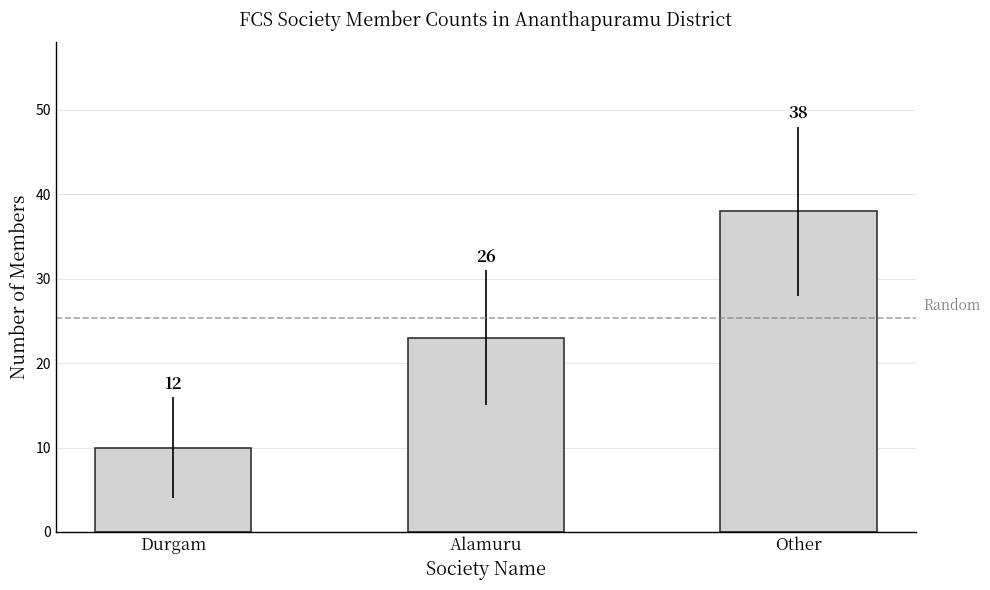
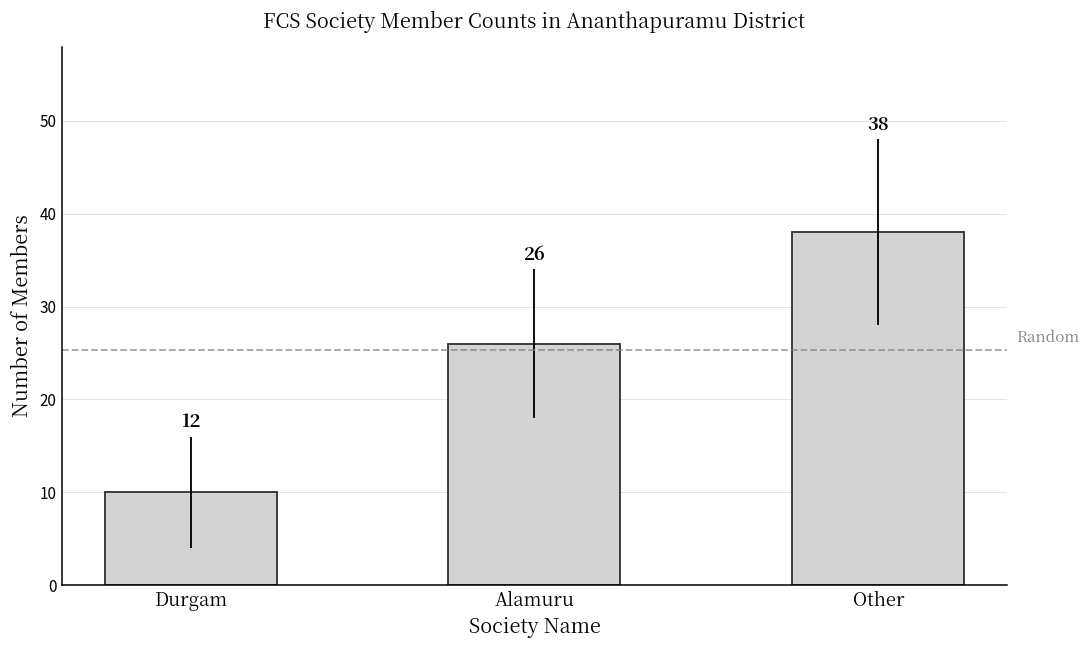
Alamuru: 23 -> 26
